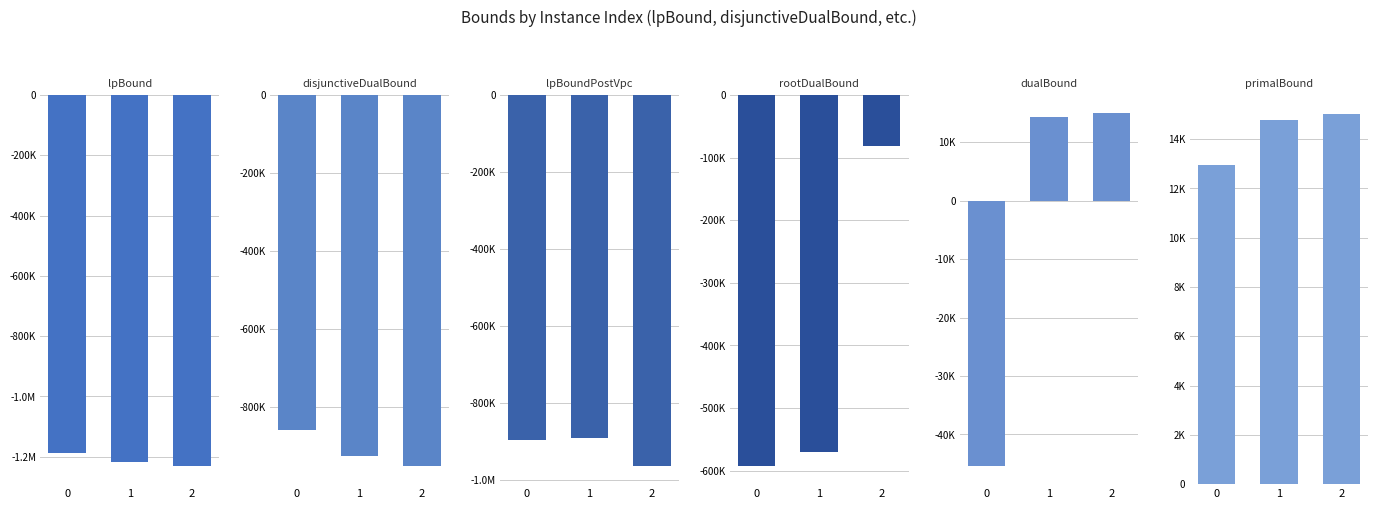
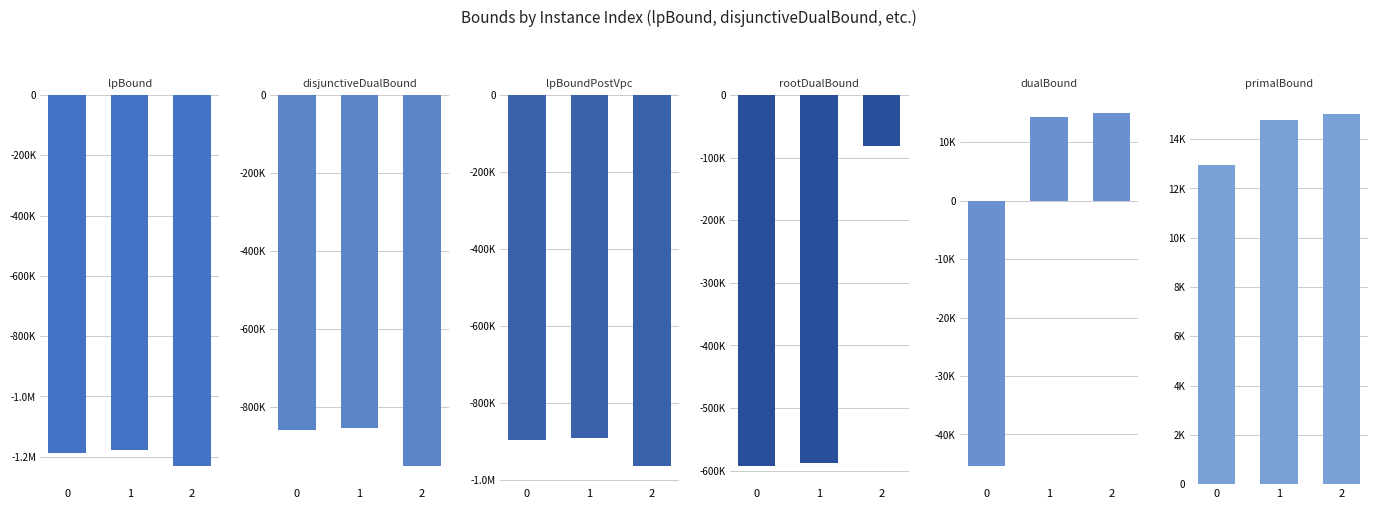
lpBound, 1: -1220000 -> -1180000
disjunctiveDualBound, 1: -930000 -> -850000
rootDualBound, 1: -570000 -> -590000
